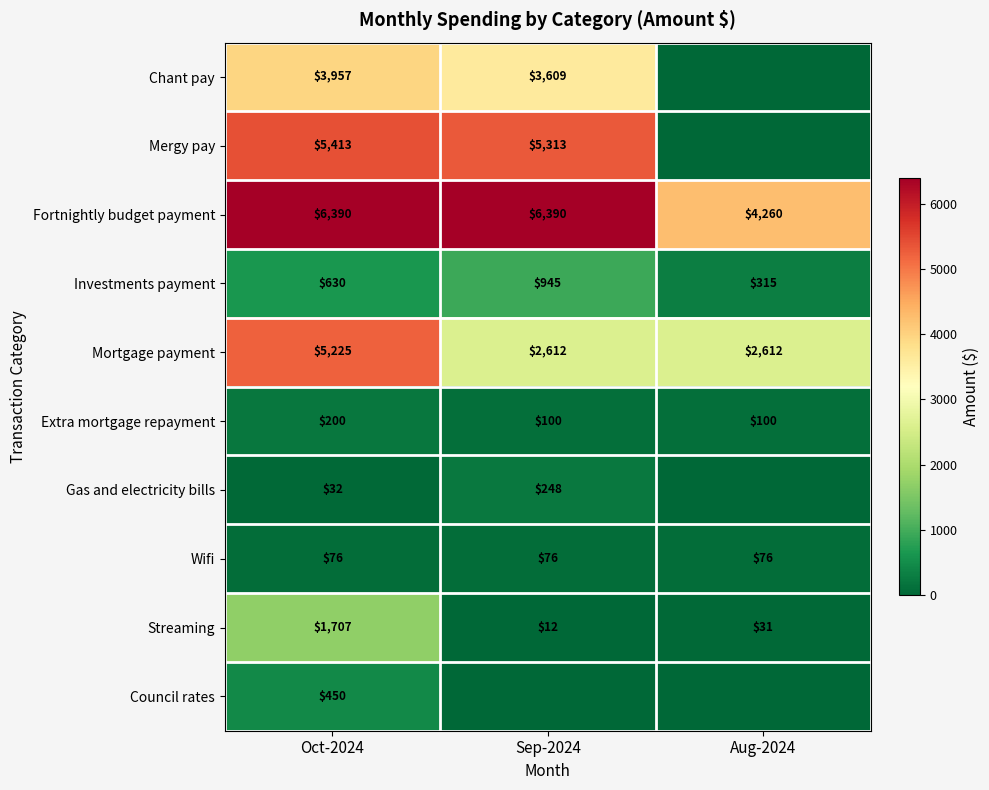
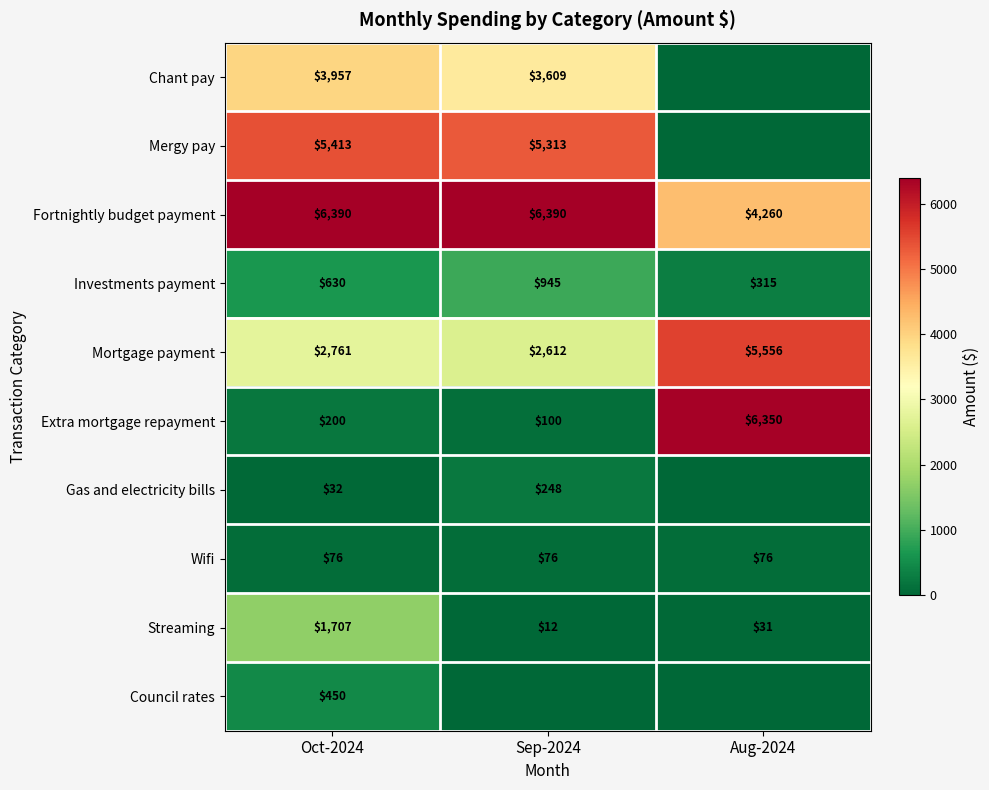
Mortgage payment, Oct-2024: $5,225 -> $2,761
Mortgage payment, Aug-2024: $2,612 -> $5,556
Extra mortgage repayment, Aug-2024: $100 -> $6,350
